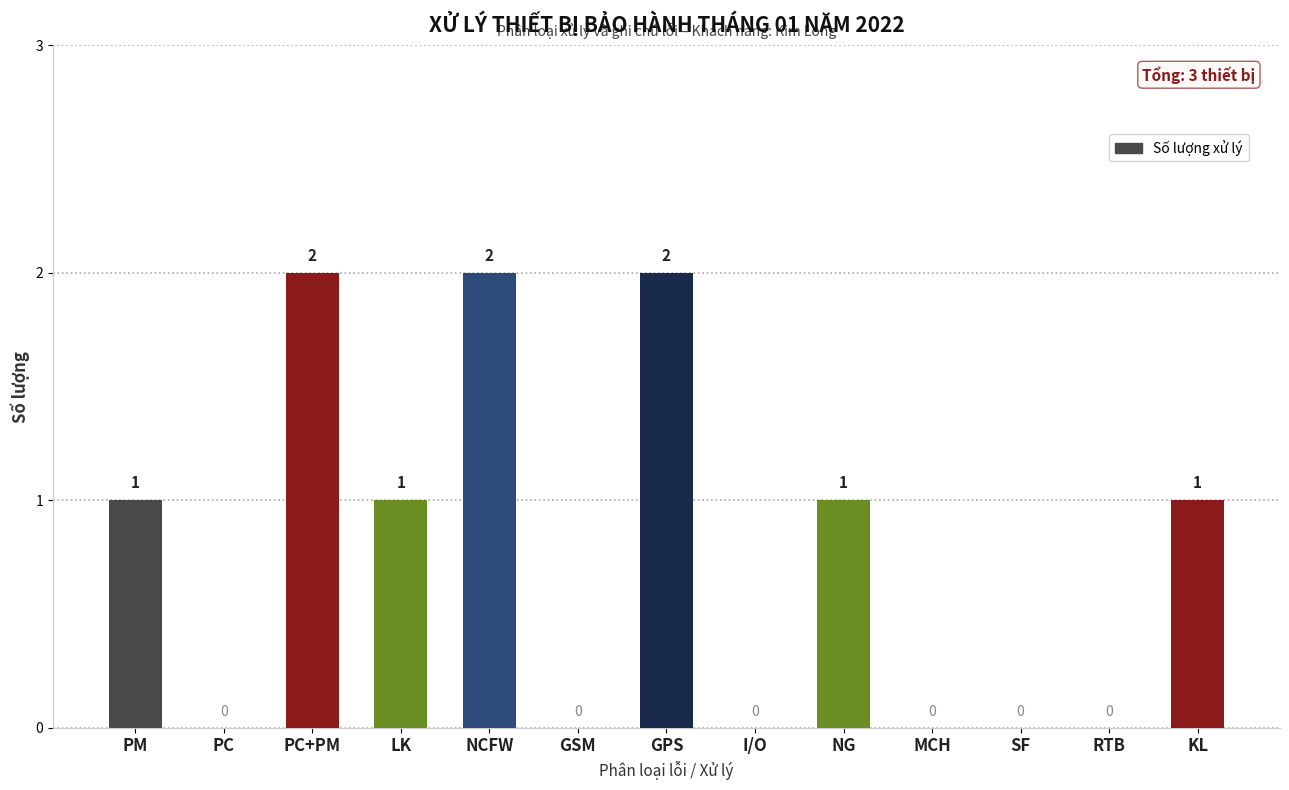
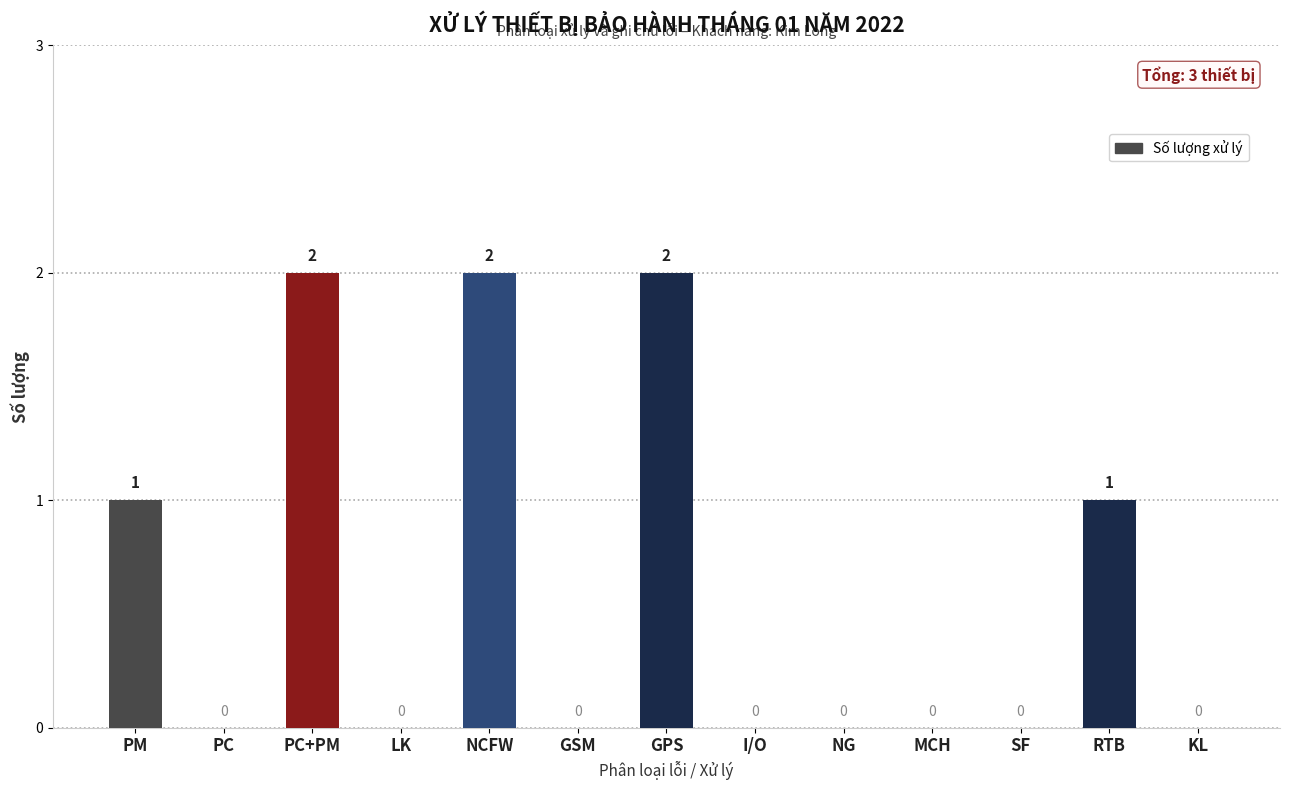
LK: 1 -> 0
NG: 1 -> 0
RTB: 0 -> 1
KL: 1 -> 0
